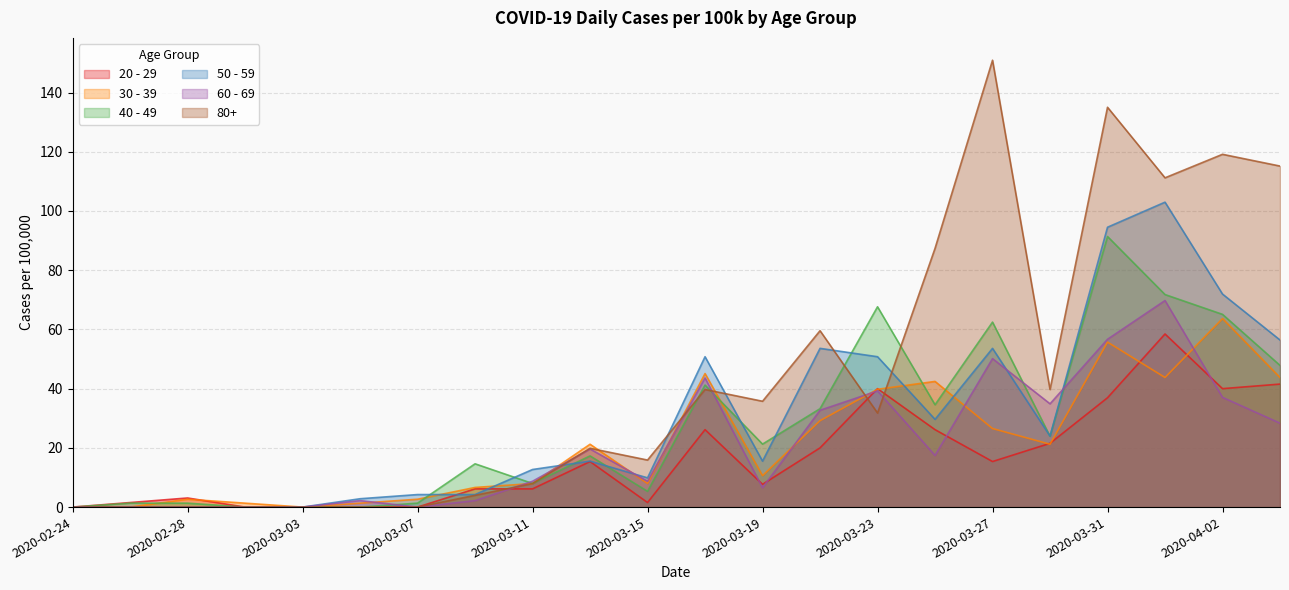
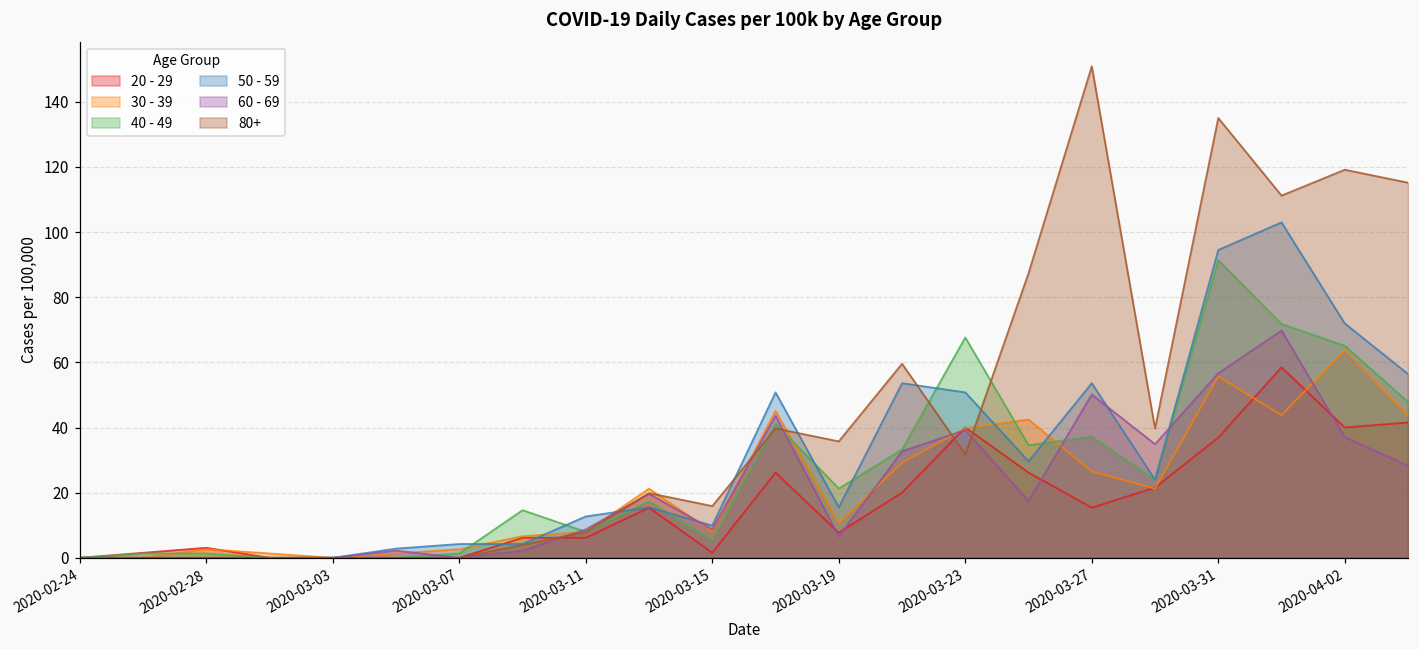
40 - 49, 2020-03-27: 62 -> 37
